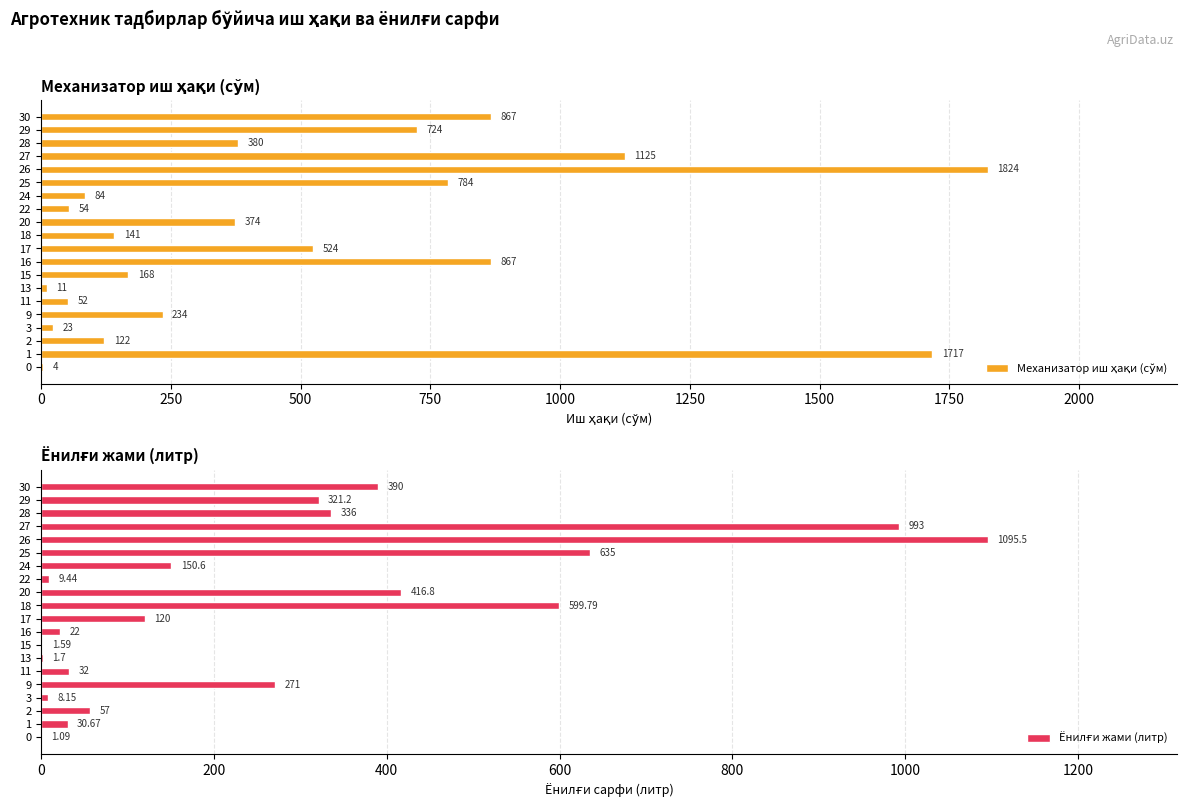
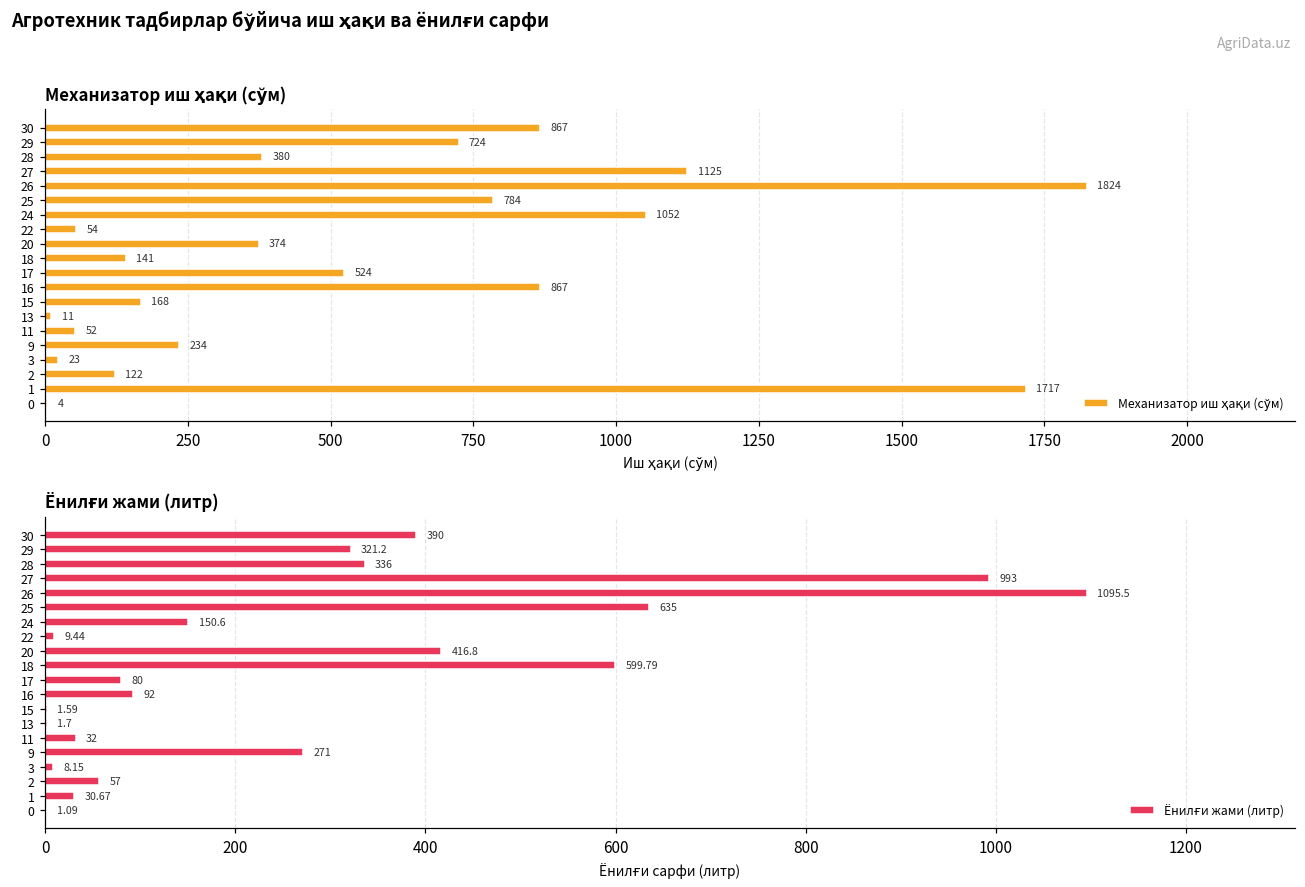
Механизатор иш ҳақи (сўм), 24: 84 -> 1052
Ёнилғи жами (литр), 17: 120 -> 80
Ёнилғи жами (литр), 16: 22 -> 92
